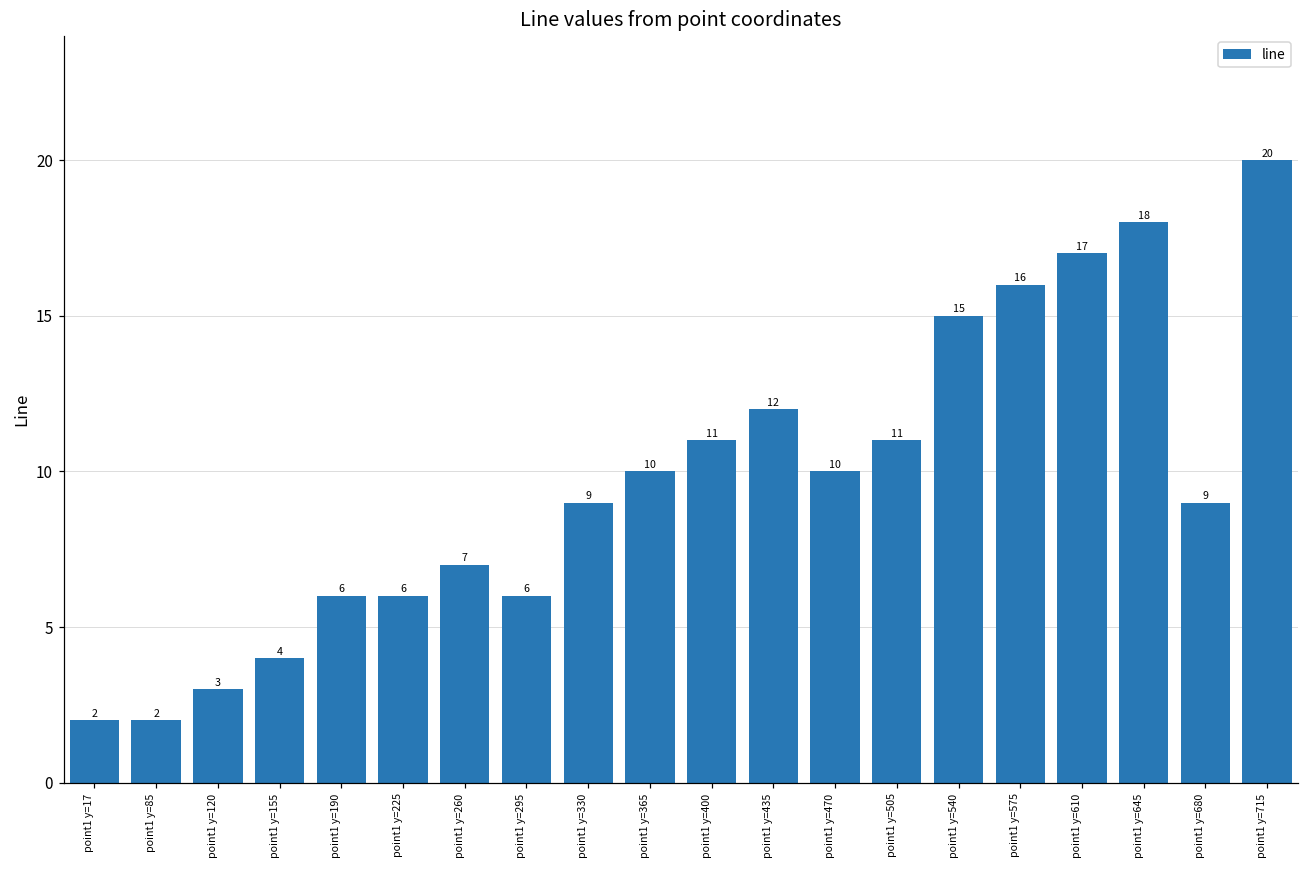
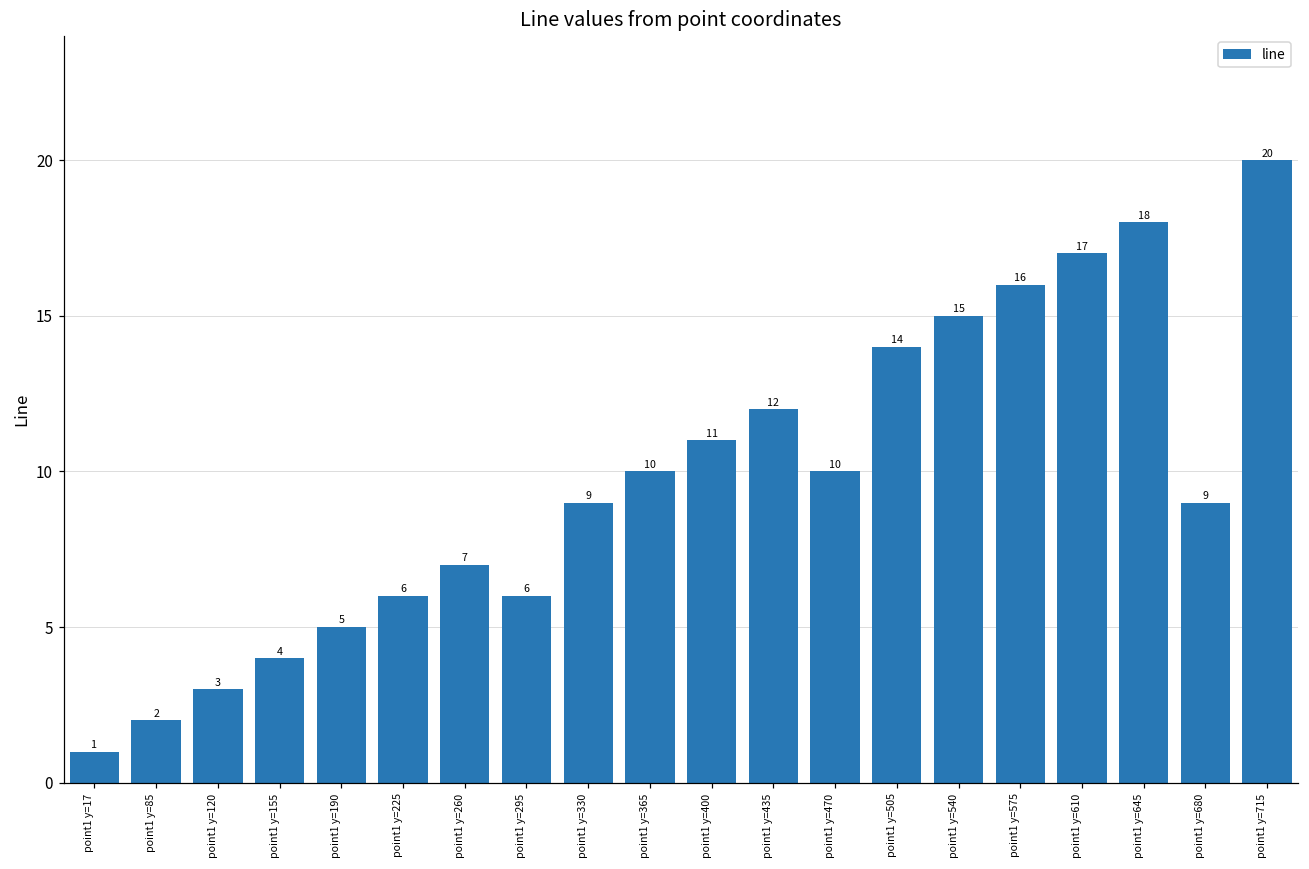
point1 y=17: 2 -> 1
point1 y=190: 6 -> 5
point1 y=505: 11 -> 14
